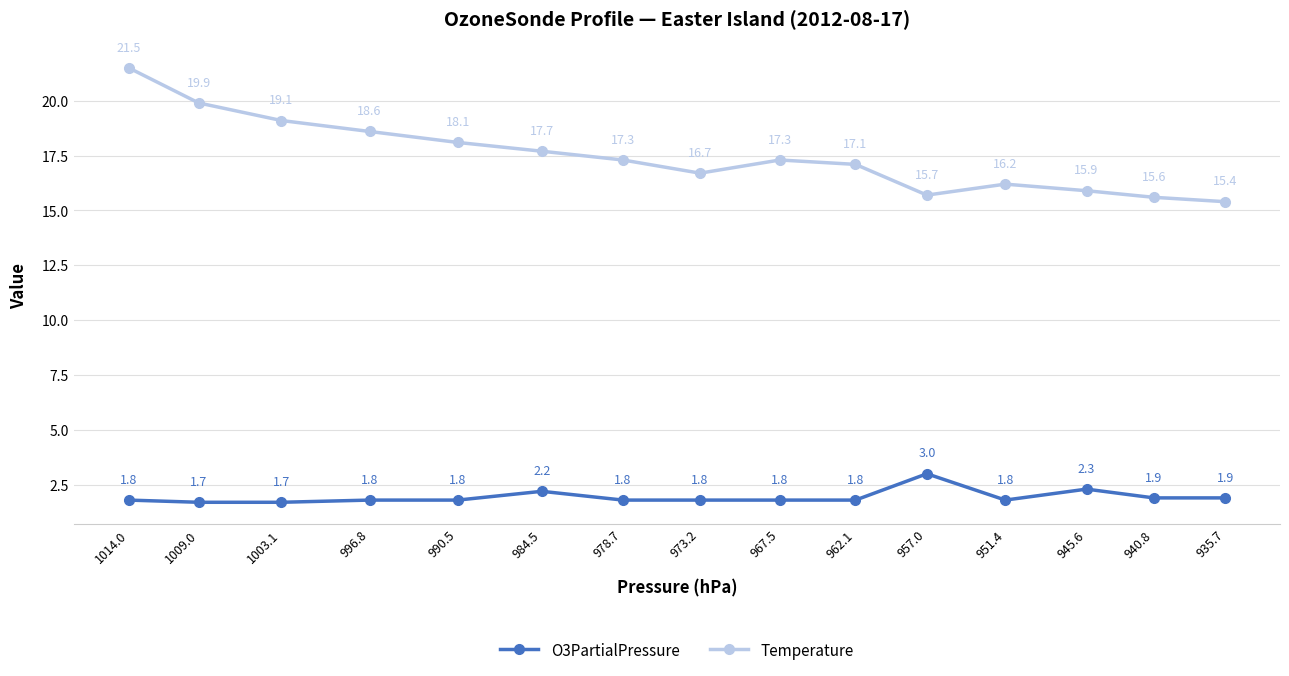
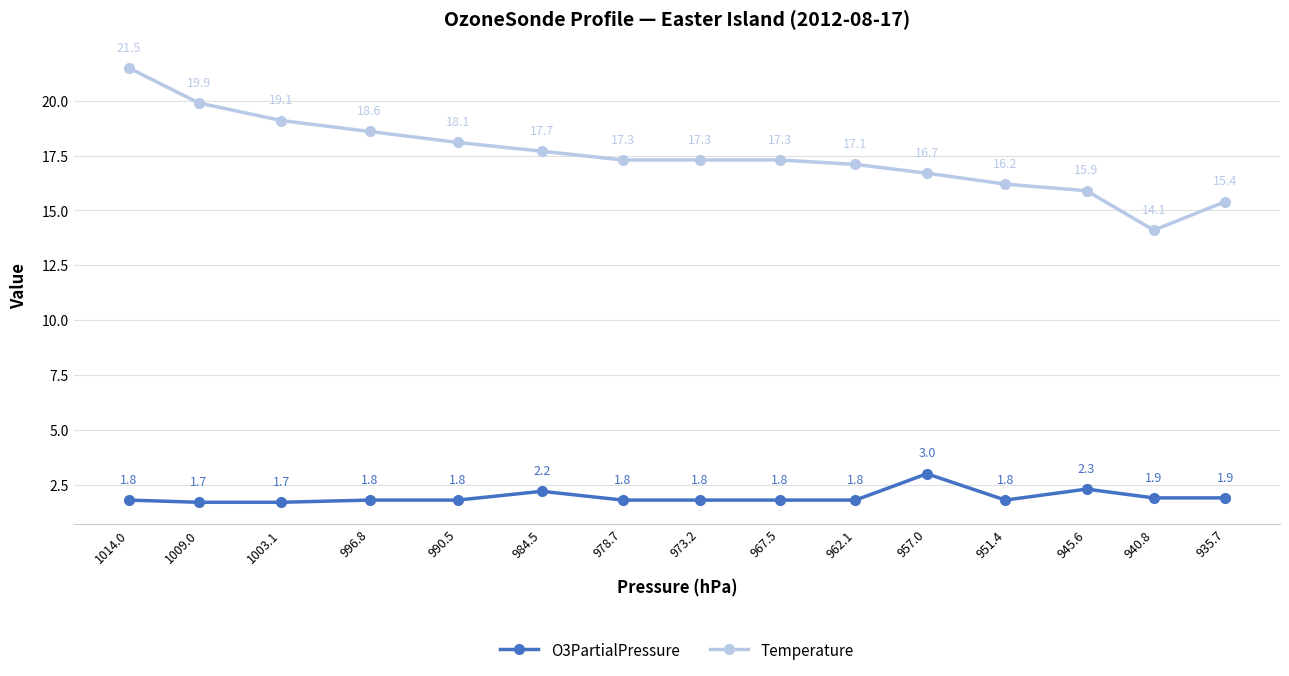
Temperature, 973.2: 16.7 -> 17.3
Temperature, 957.0: 15.7 -> 16.7
Temperature, 940.8: 15.6 -> 14.1
